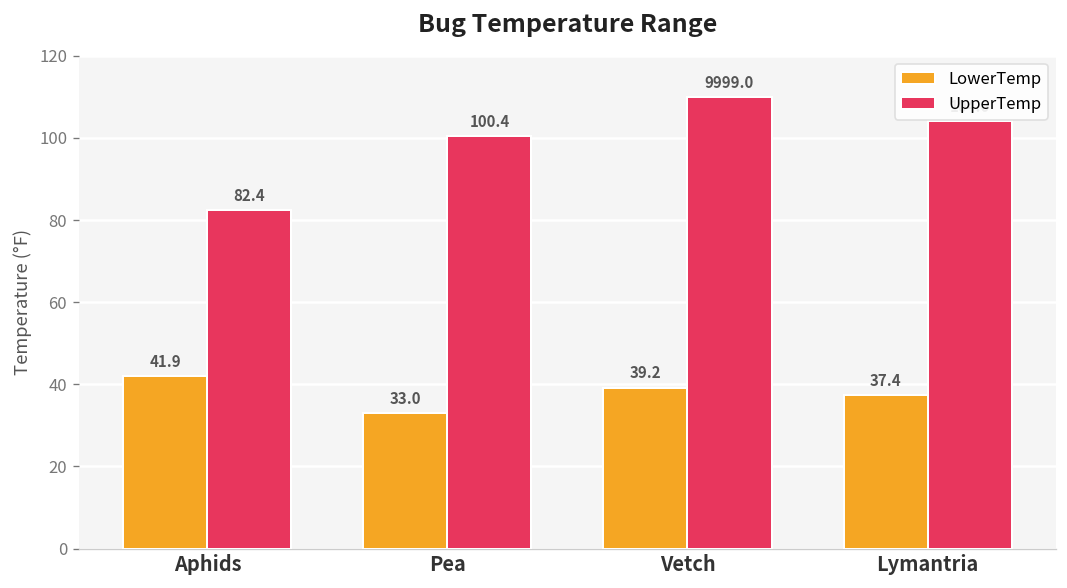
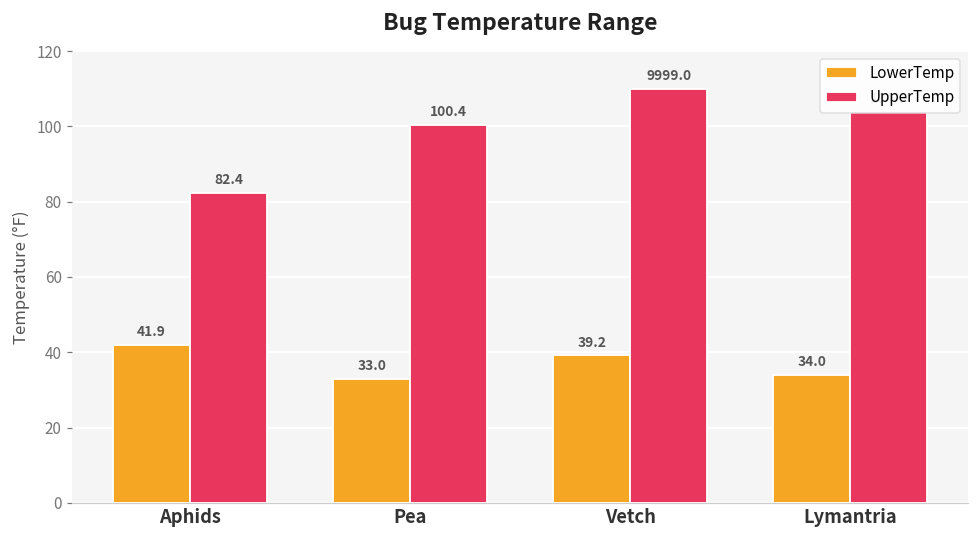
LowerTemp, Lymantria: 37.4 -> 34.0
